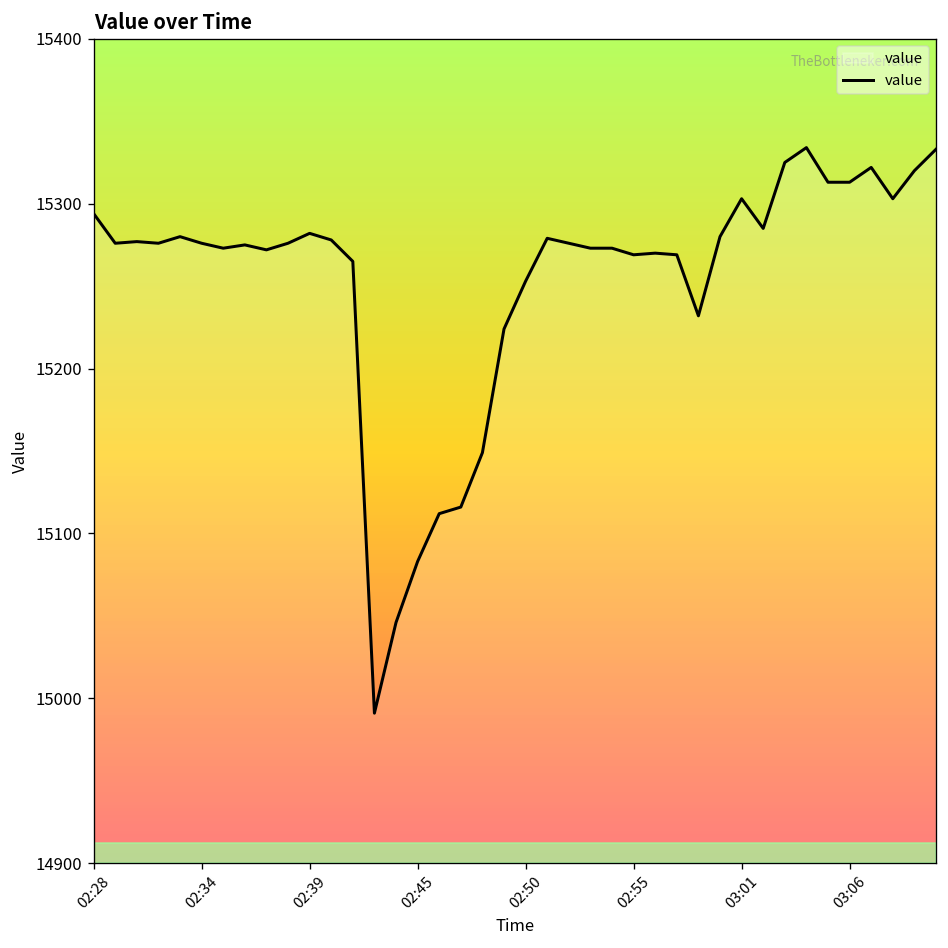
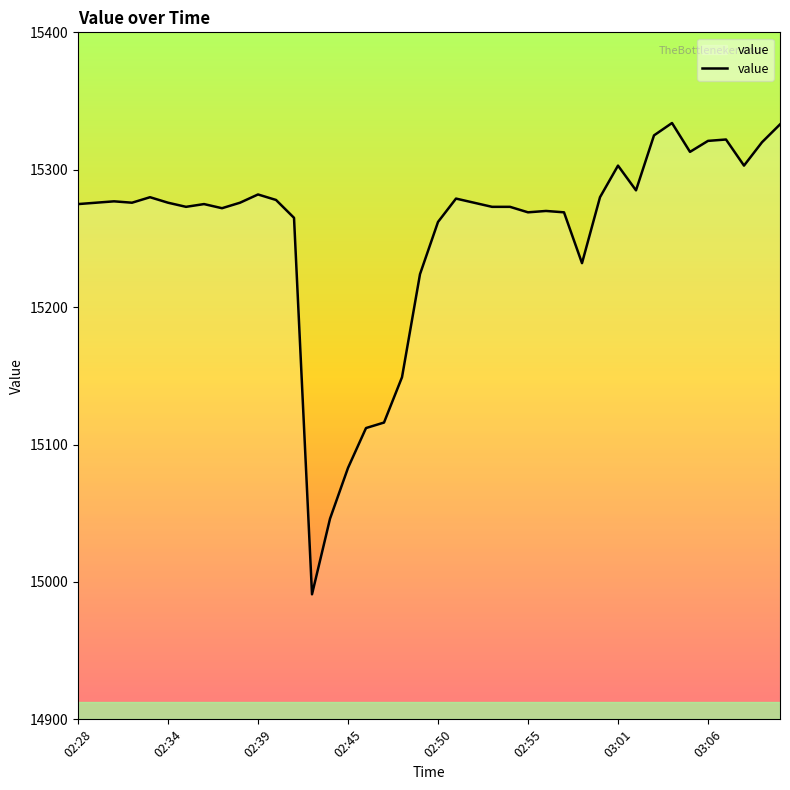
02:28: 15294 -> 15275
02:50: 15253 -> 15262
03:06: 15313 -> 15321
